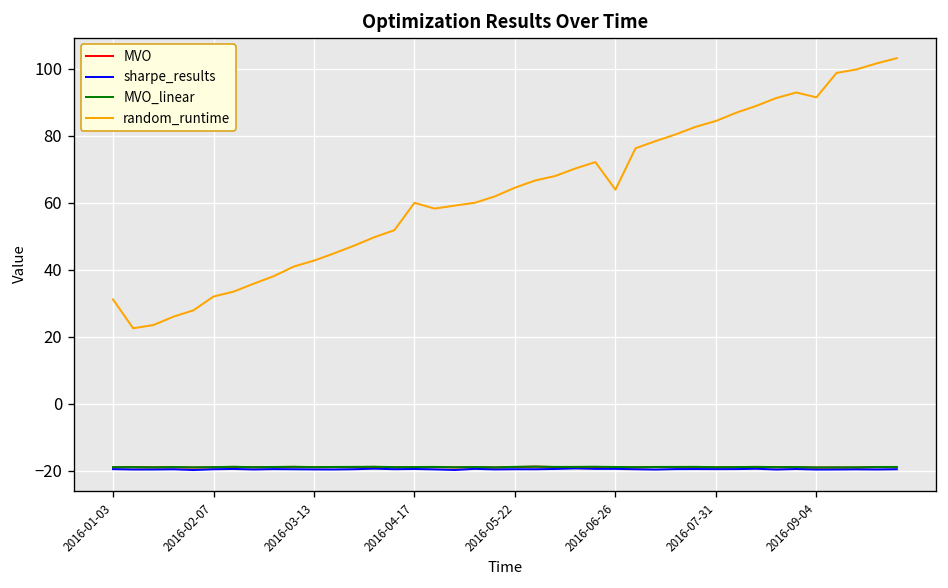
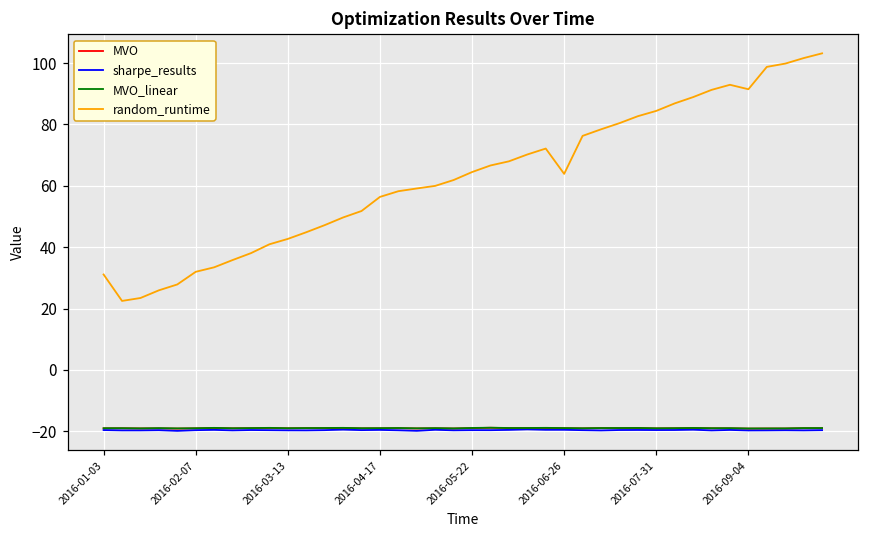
random_runtime, 2016-04-17: 60 -> 56
